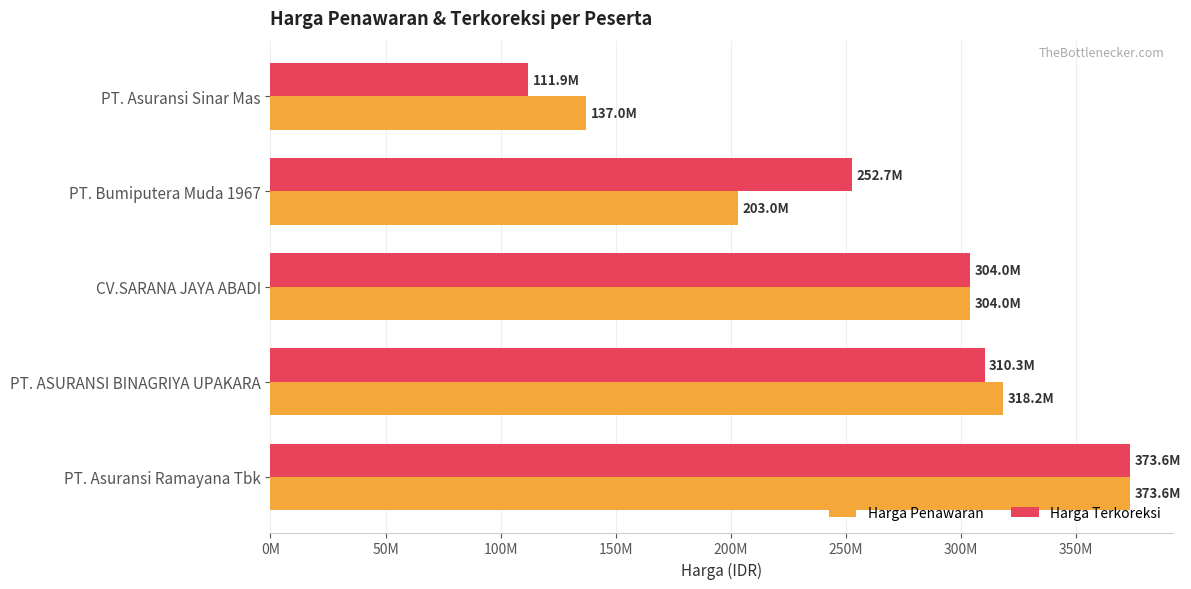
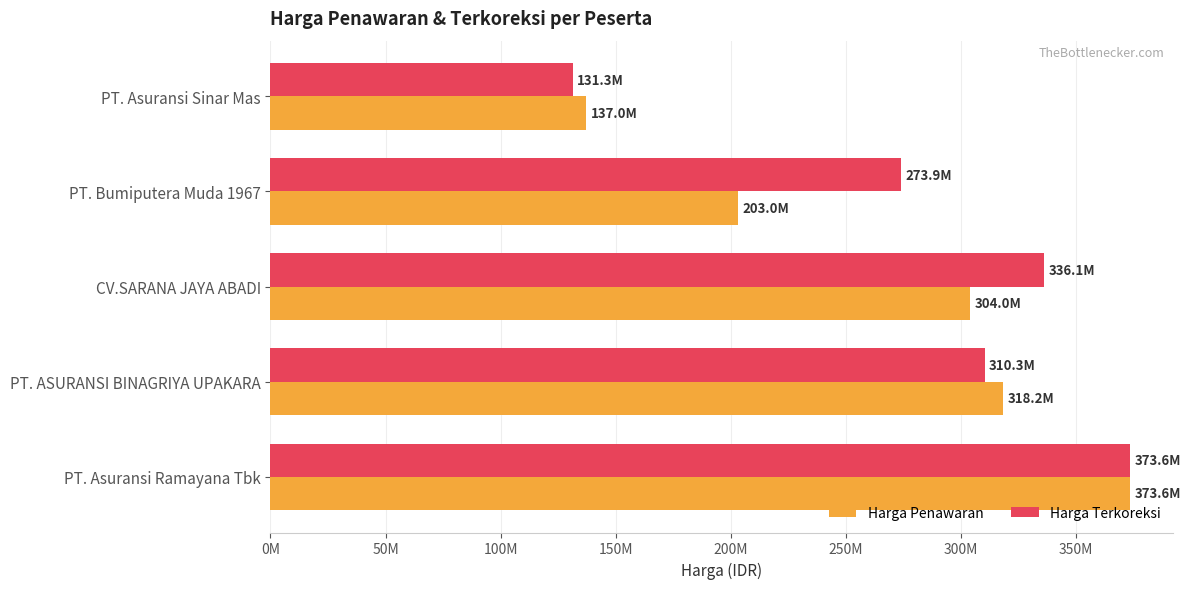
Harga Terkoreksi, PT. Asuransi Sinar Mas: 111.9M -> 131.3M
Harga Terkoreksi, PT. Bumiputera Muda 1967: 252.7M -> 273.9M
Harga Terkoreksi, CV.SARANA JAYA ABADI: 304.0M -> 336.1M
